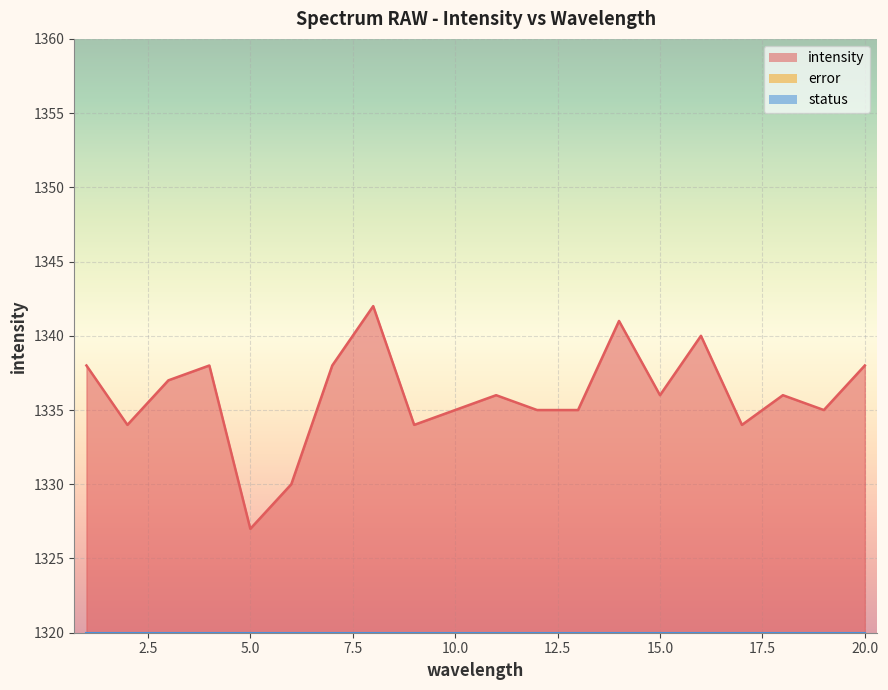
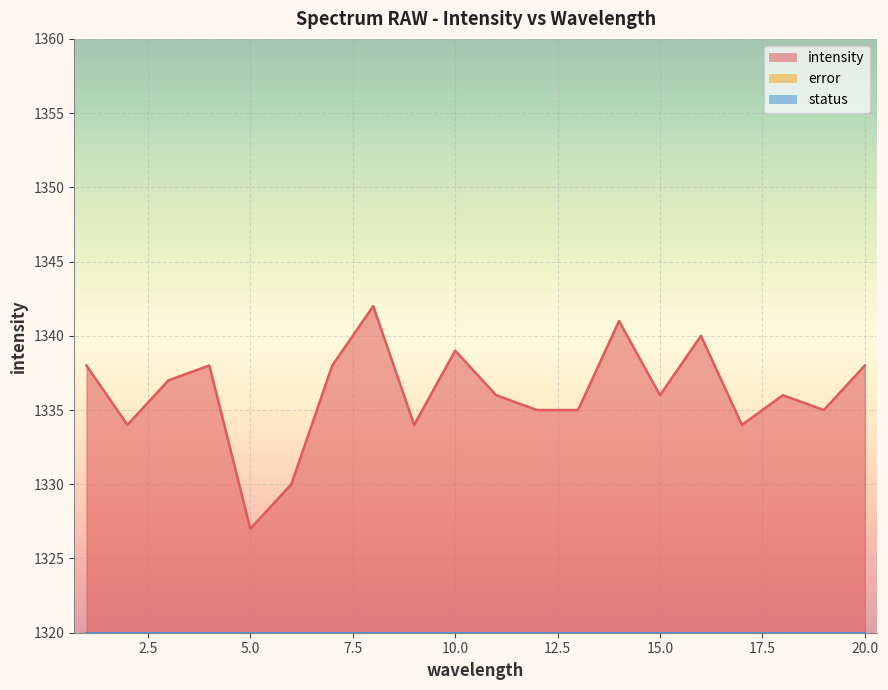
intensity, 10.0: 1335 -> 1339
